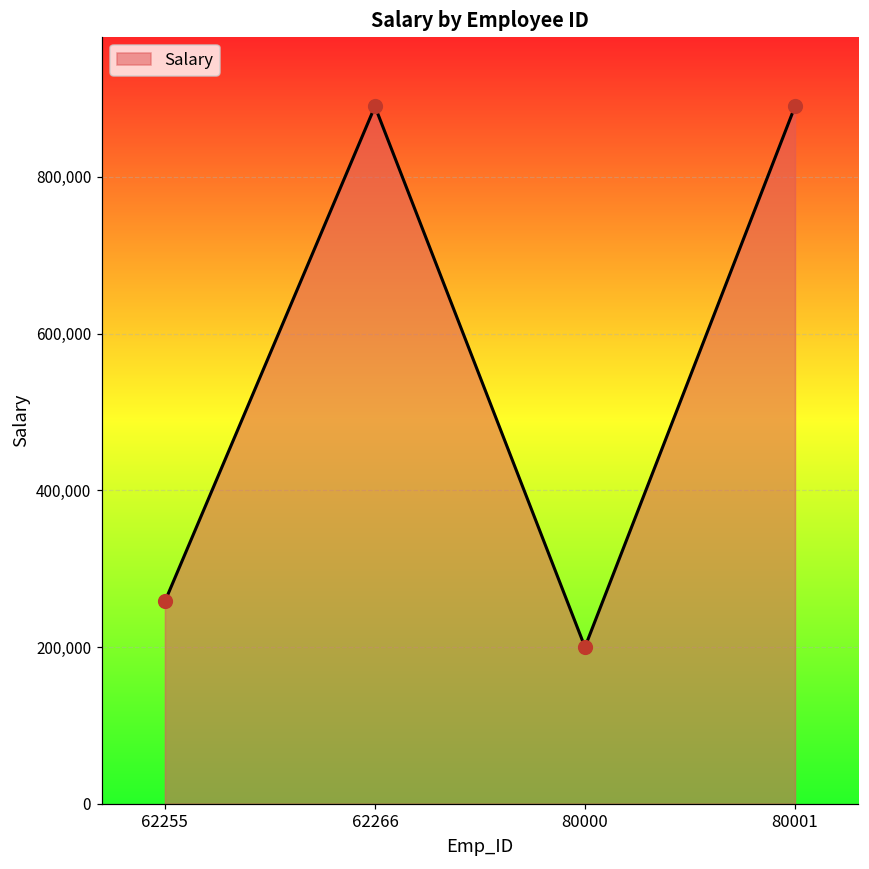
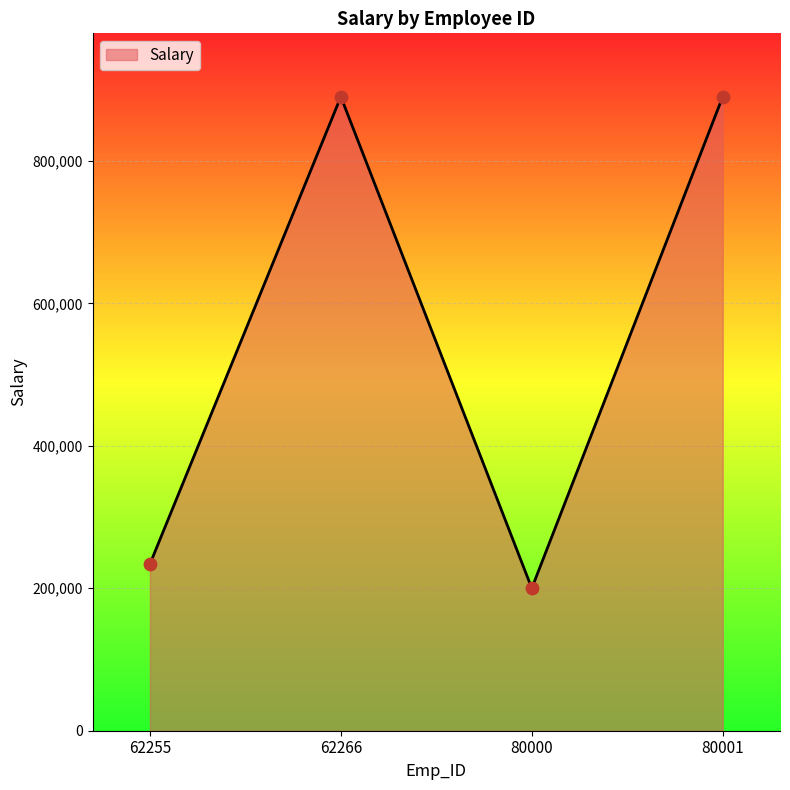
62255: 260,000 -> 230,000
